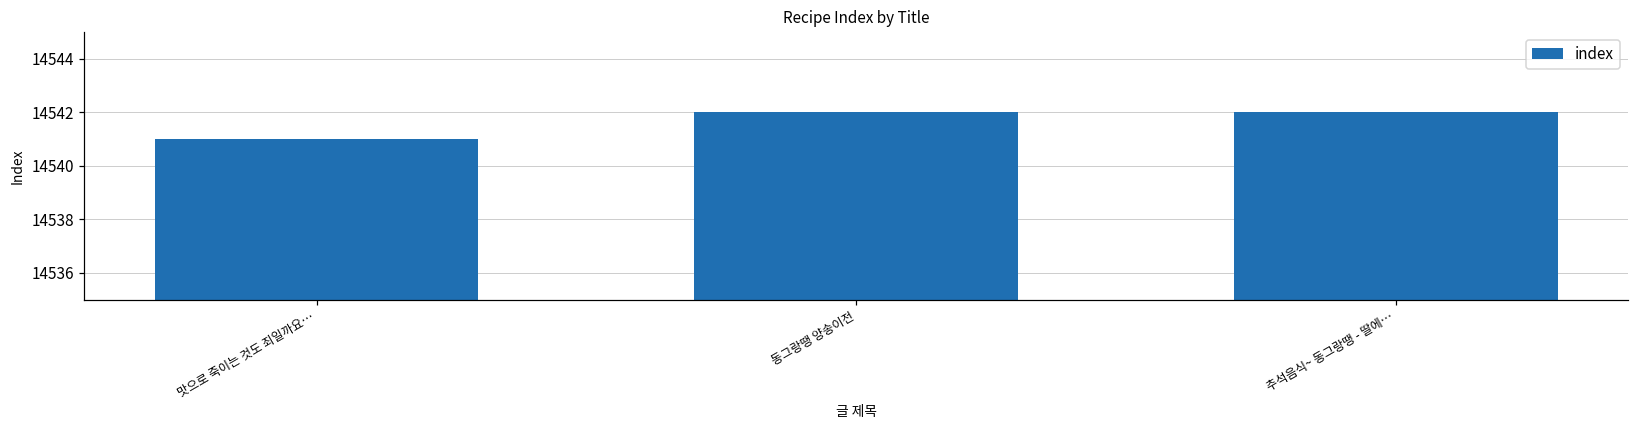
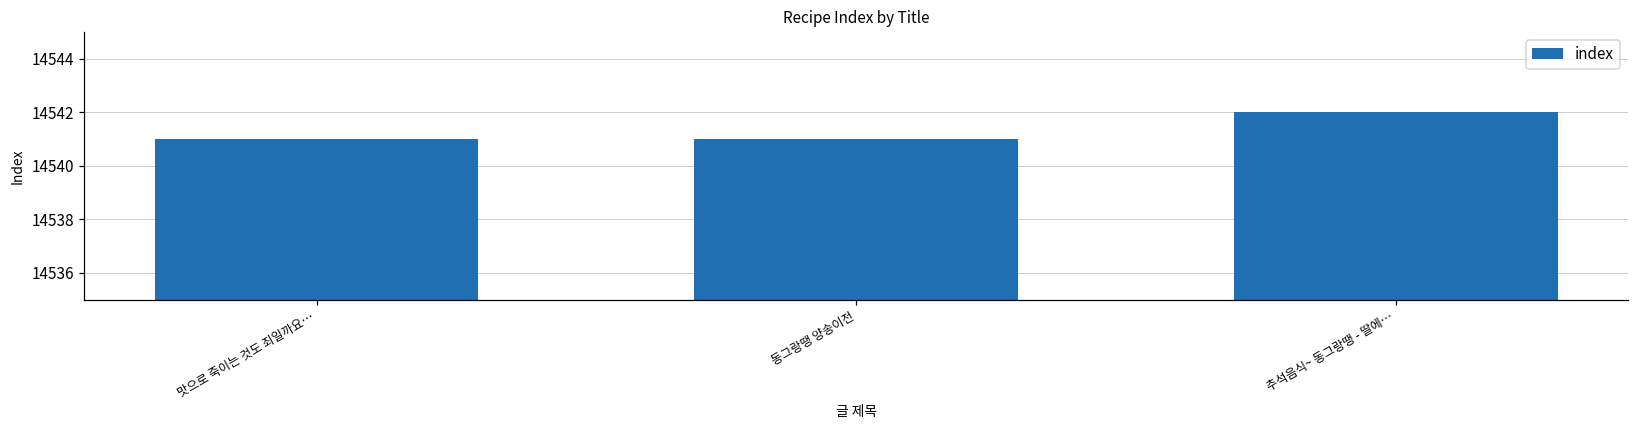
동그랑땡 양송이전: 14542 -> 14541
